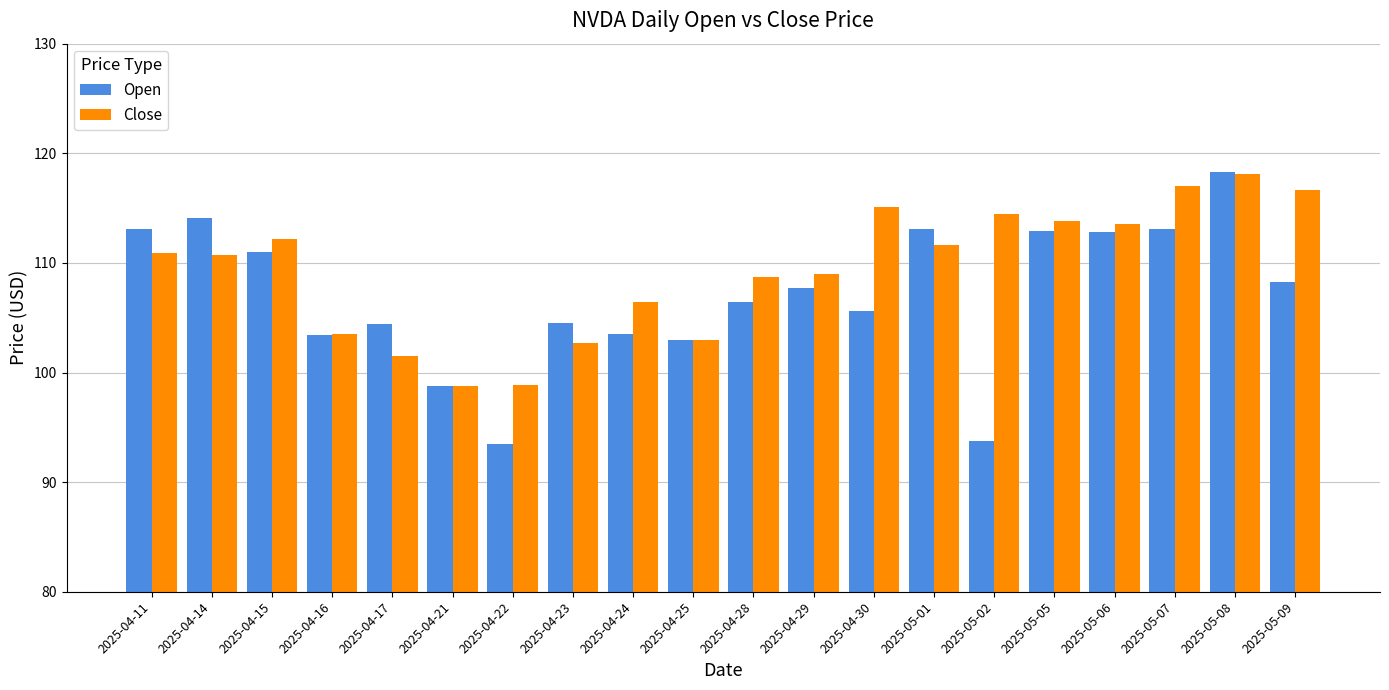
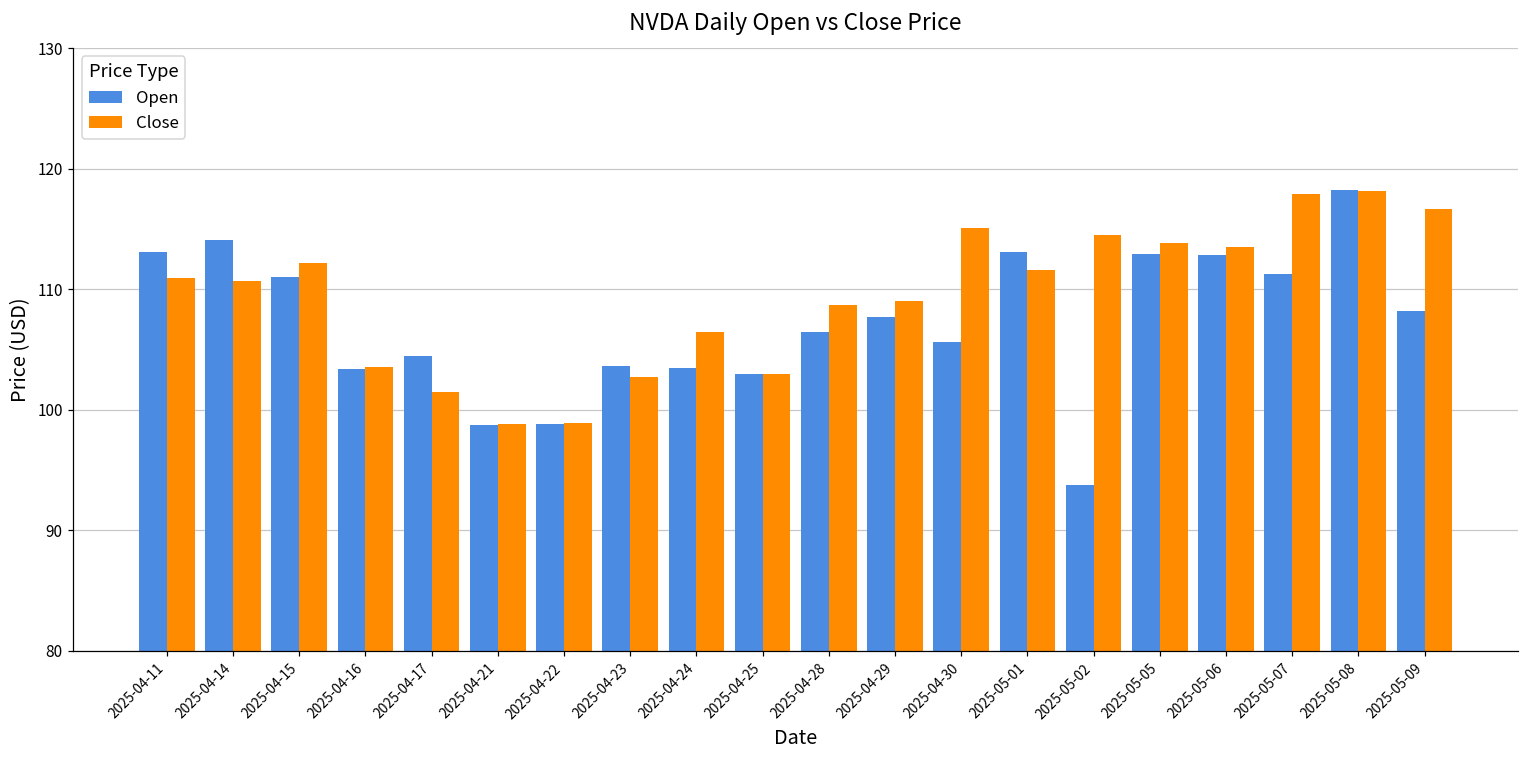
Open, 2025-04-22: 93.5 -> 98.8
Open, 2025-04-23: 104.5 -> 103.6
Open, 2025-05-07: 113.1 -> 111.3
Close, 2025-05-07: 117.1 -> 117.9
